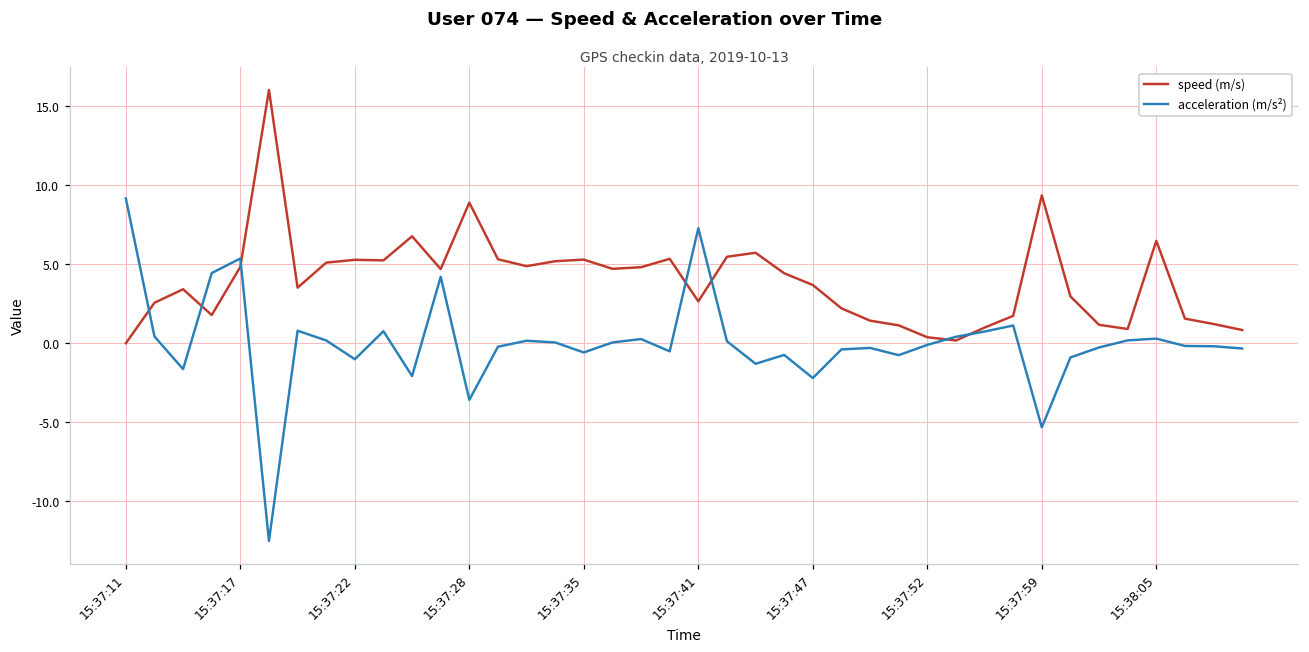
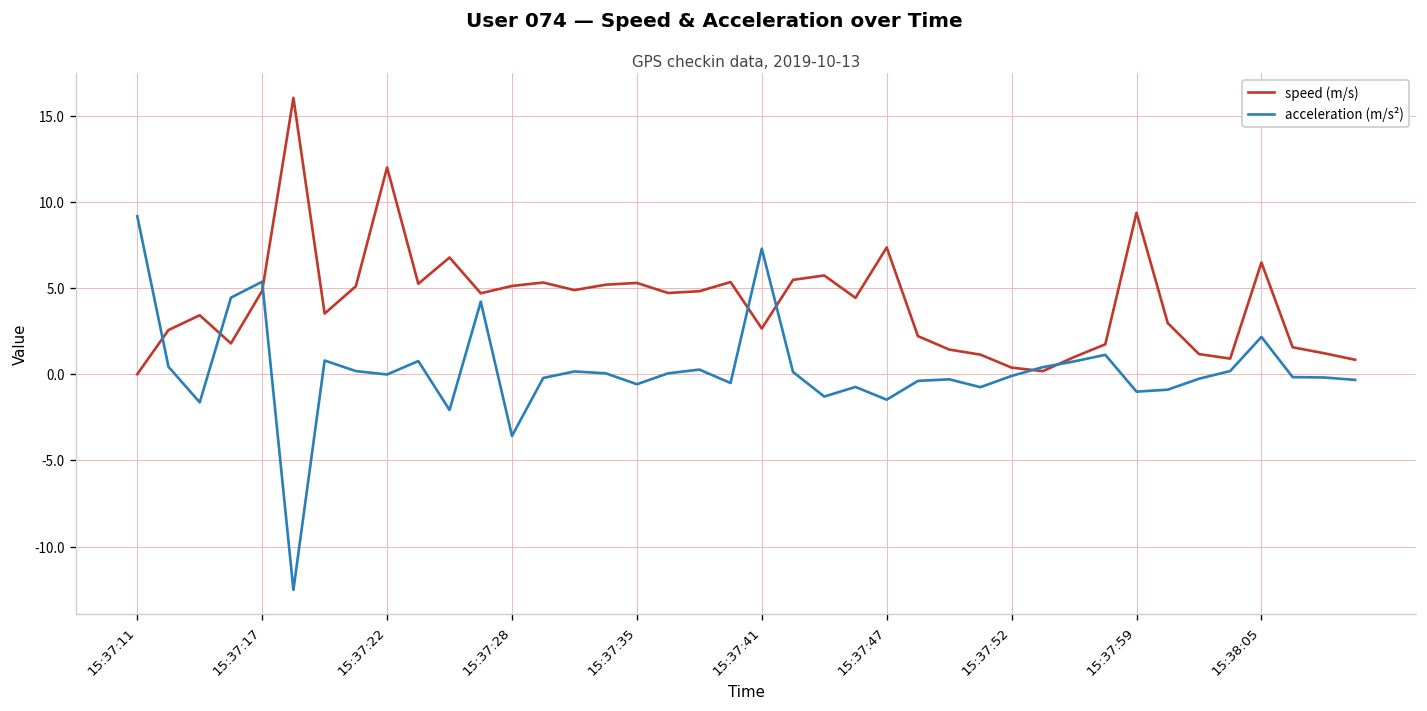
speed (m/s), 15:37:22: 5.3 -> 12.0
acceleration (m/s²), 15:37:22: -1.0 -> 0.0
speed (m/s), 15:37:28: 8.9 -> 5.1
speed (m/s), 15:37:47: 3.7 -> 7.4
acceleration (m/s²), 15:37:47: -2.2 -> -1.5
acceleration (m/s²), 15:37:59: -5.3 -> -1.0
acceleration (m/s²), 15:38:05: 0.3 -> 2.2
